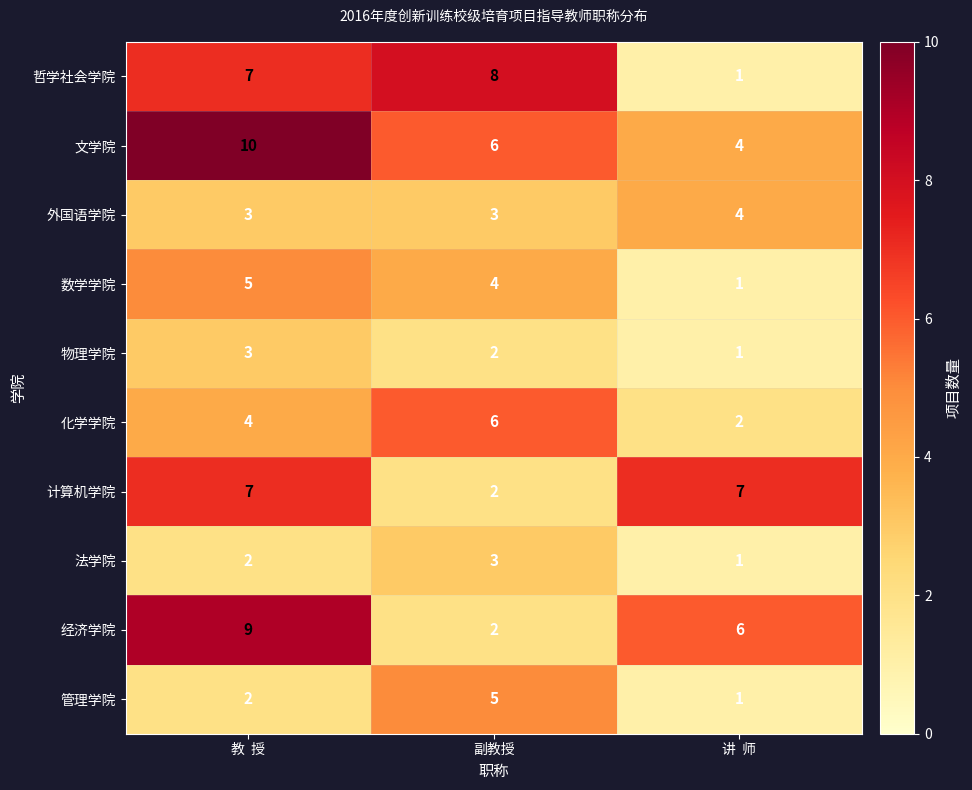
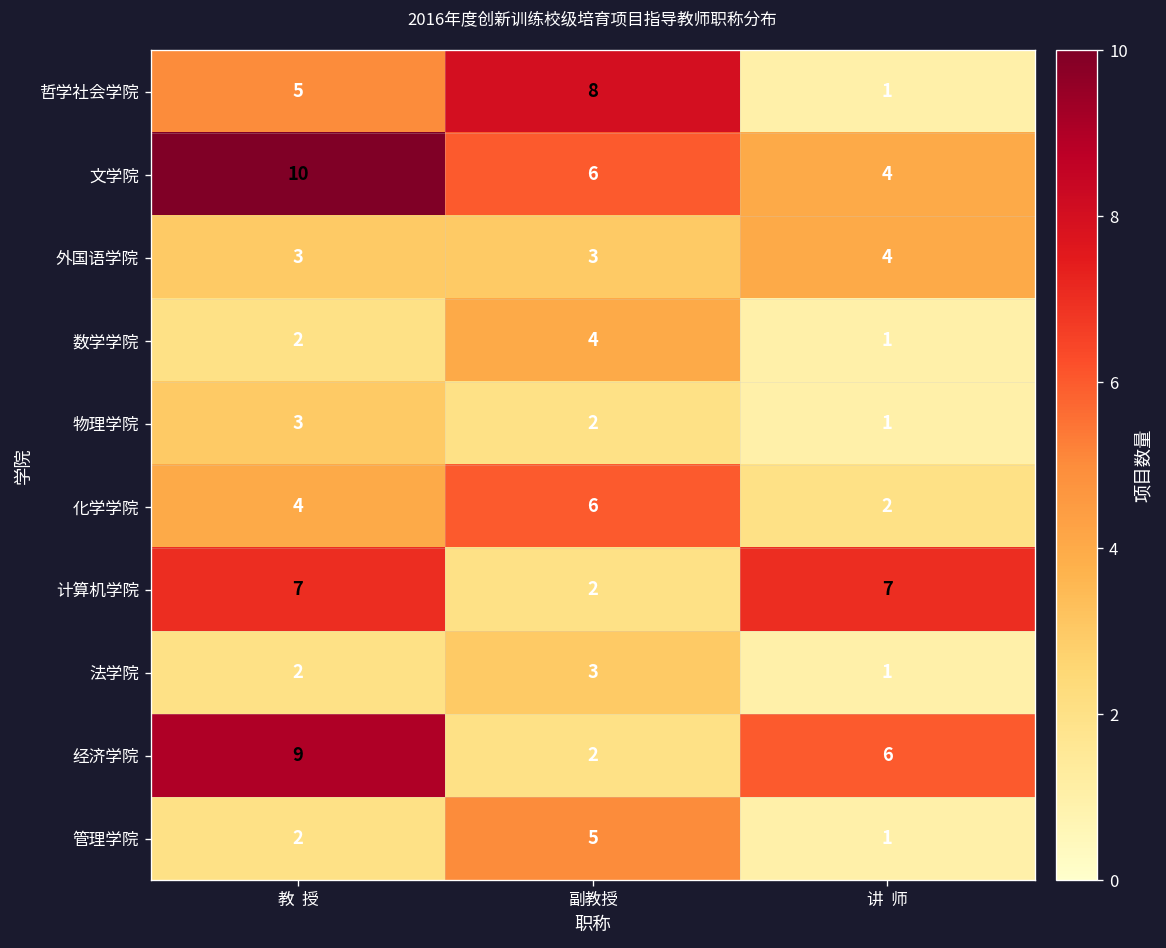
哲学社会学院, 教 授: 7 -> 5
数学学院, 教 授: 5 -> 2
